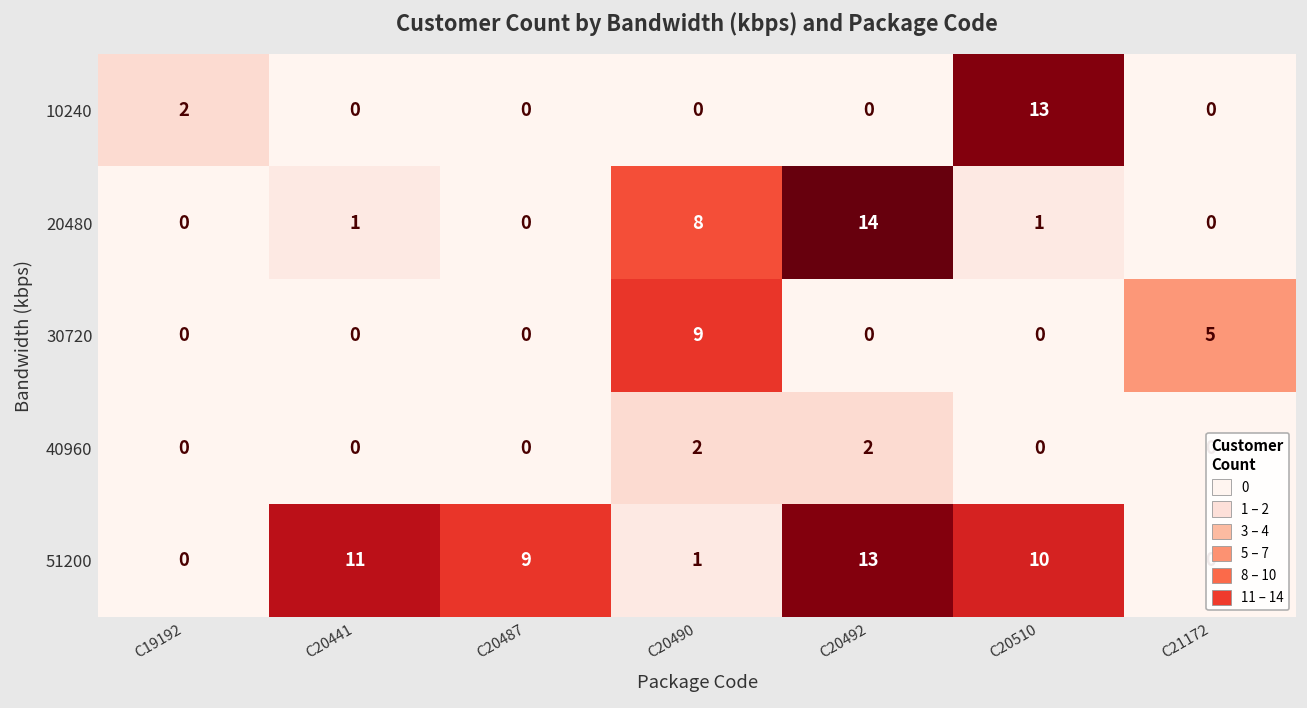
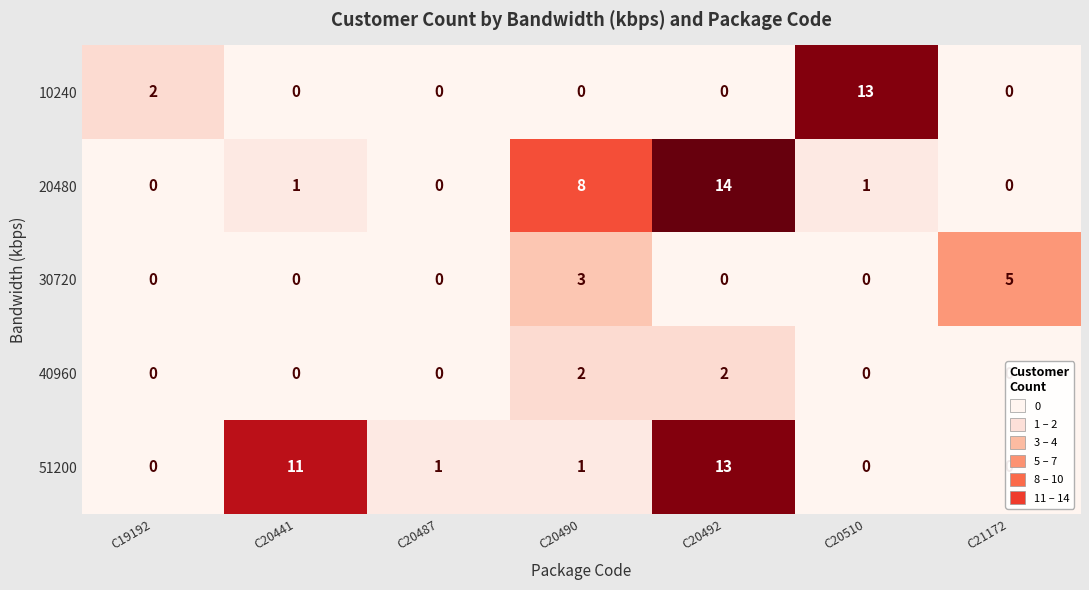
30720, C20490: 9 -> 3
51200, C20487: 9 -> 1
51200, C20510: 10 -> 0
